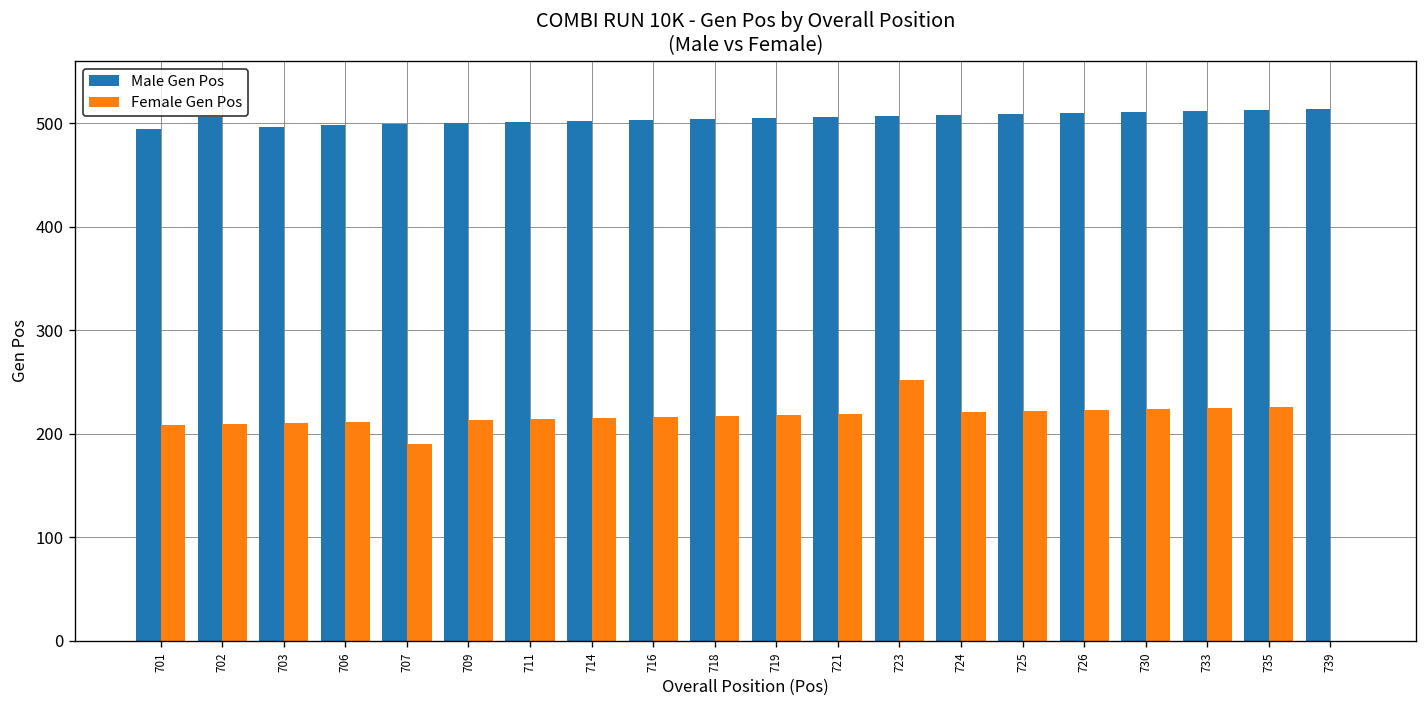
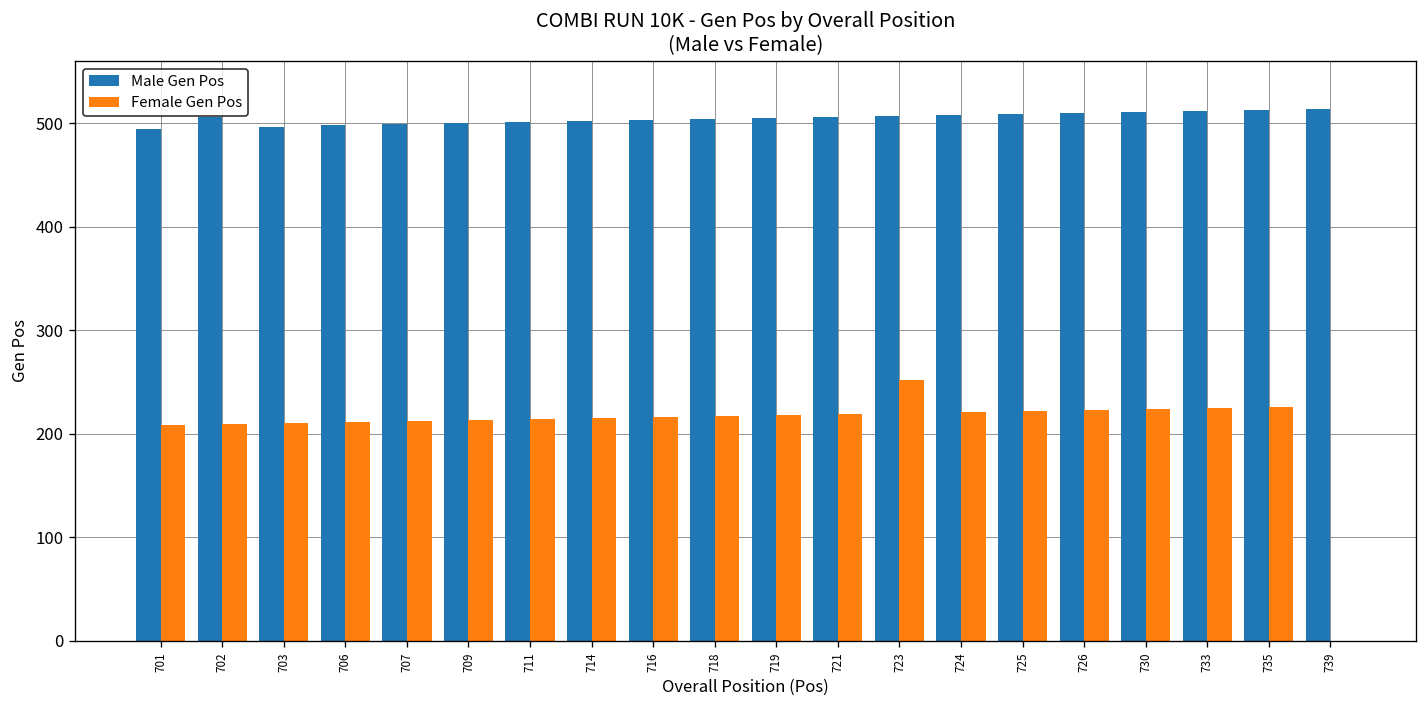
Female Gen Pos, 707: 190 -> 210
